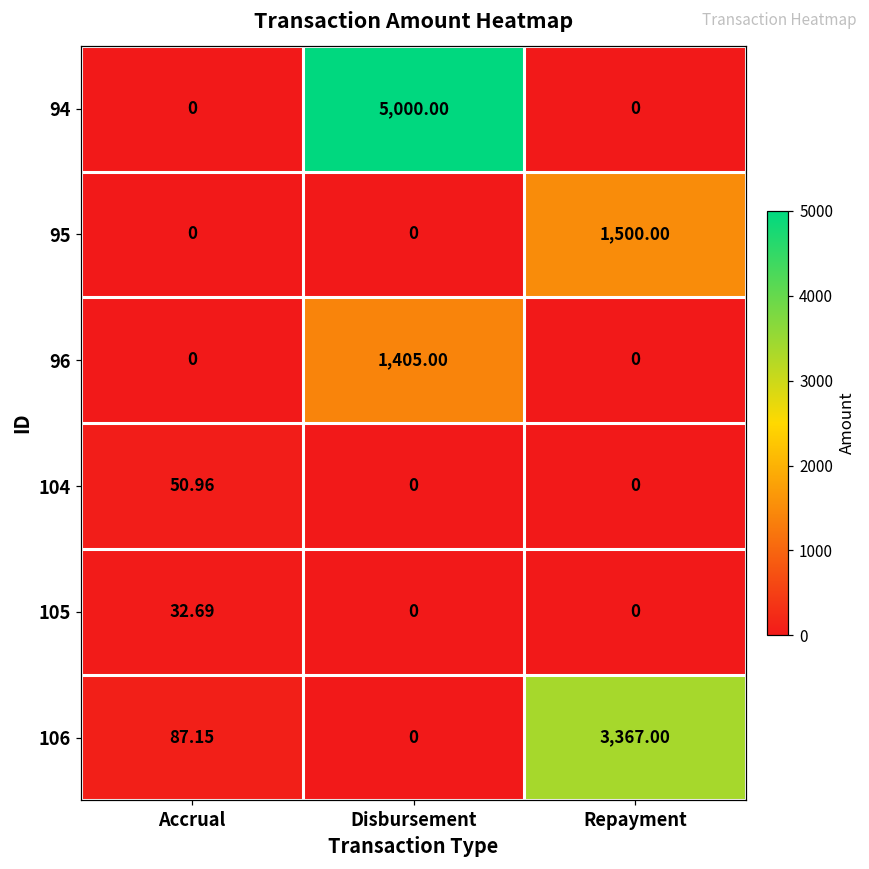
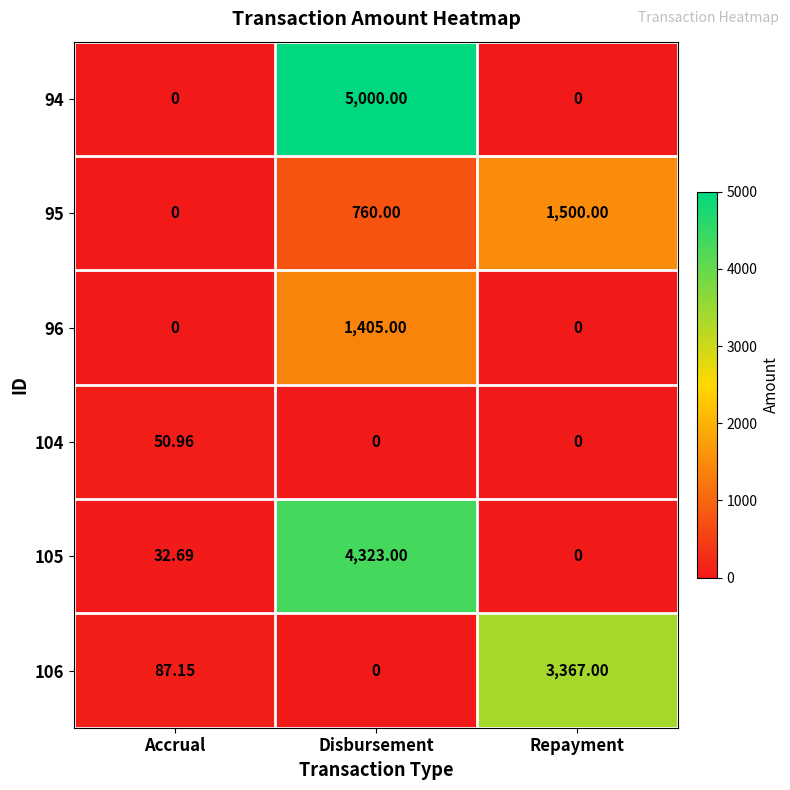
95, Disbursement: 0 -> 760.00
105, Disbursement: 0 -> 4,323.00
